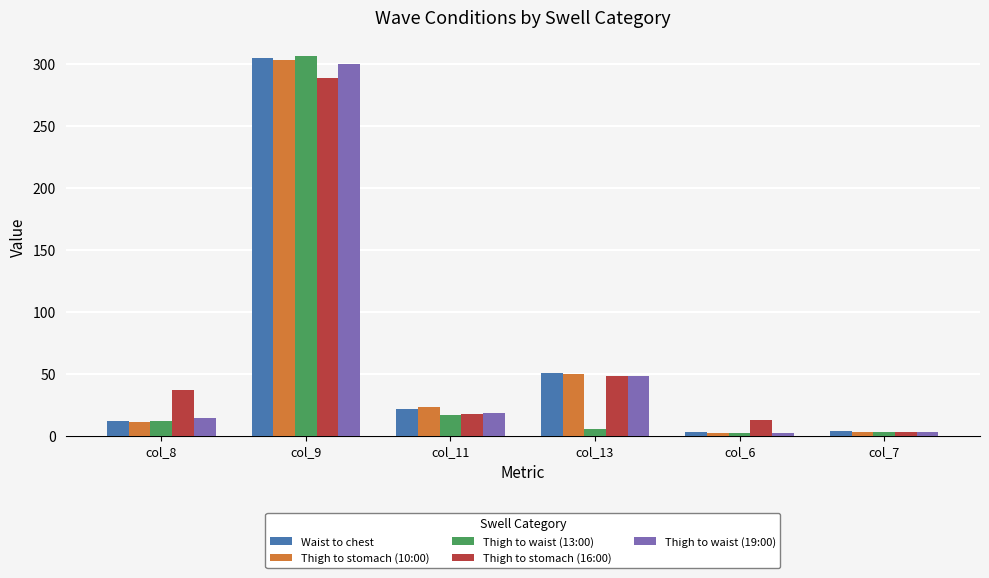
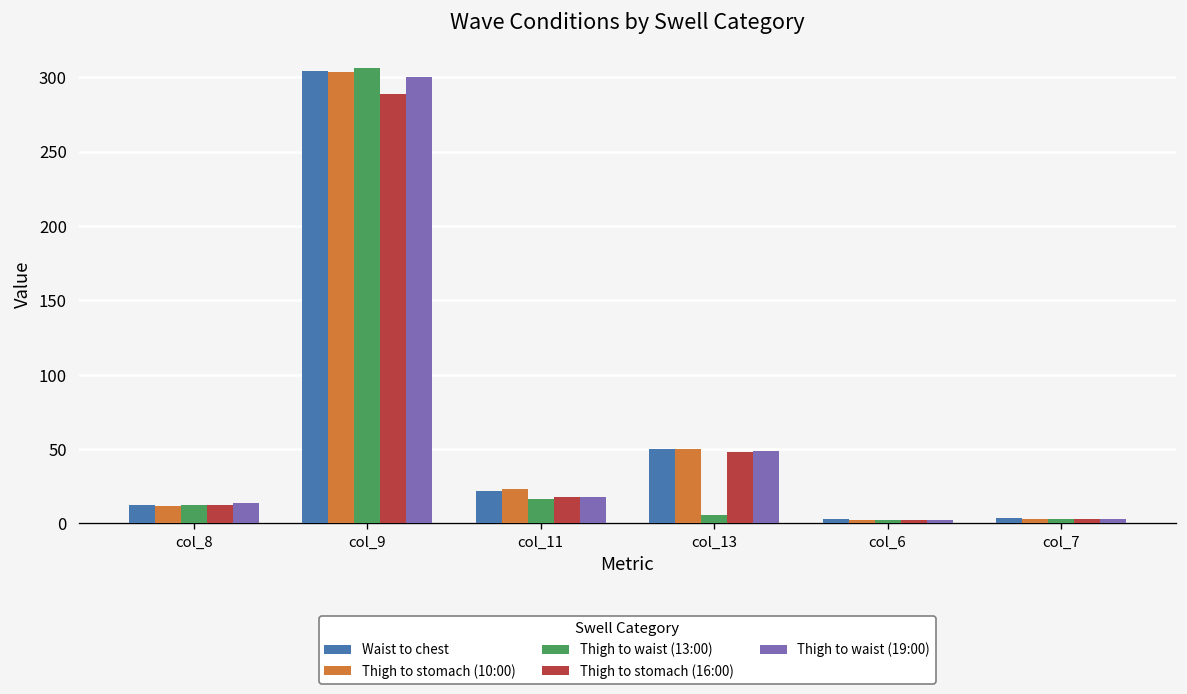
Thigh to stomach (16:00), col_8: 37 -> 12
Thigh to stomach (16:00), col_6: 12 -> 2
